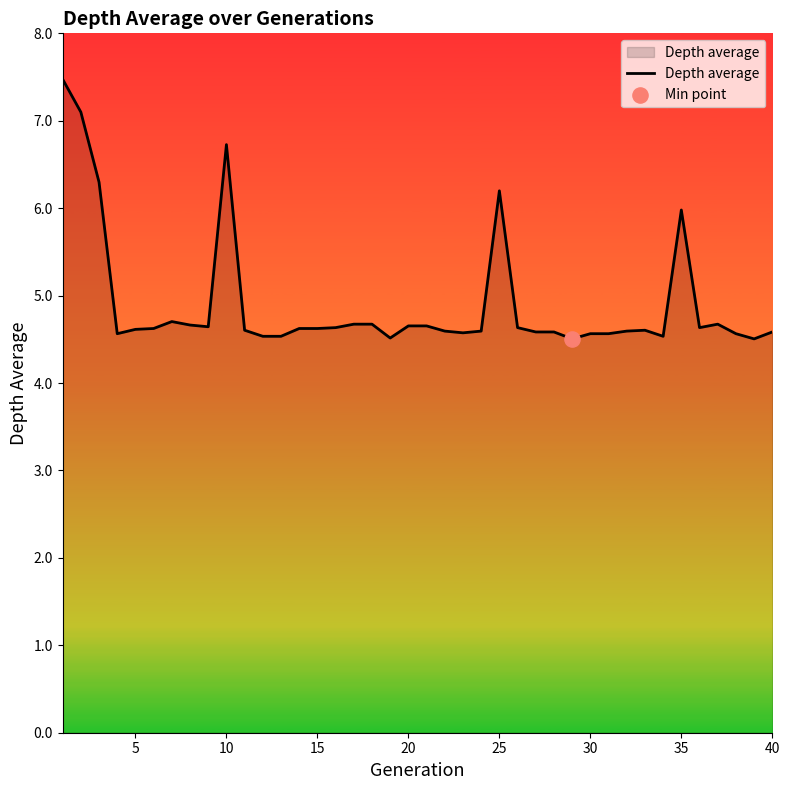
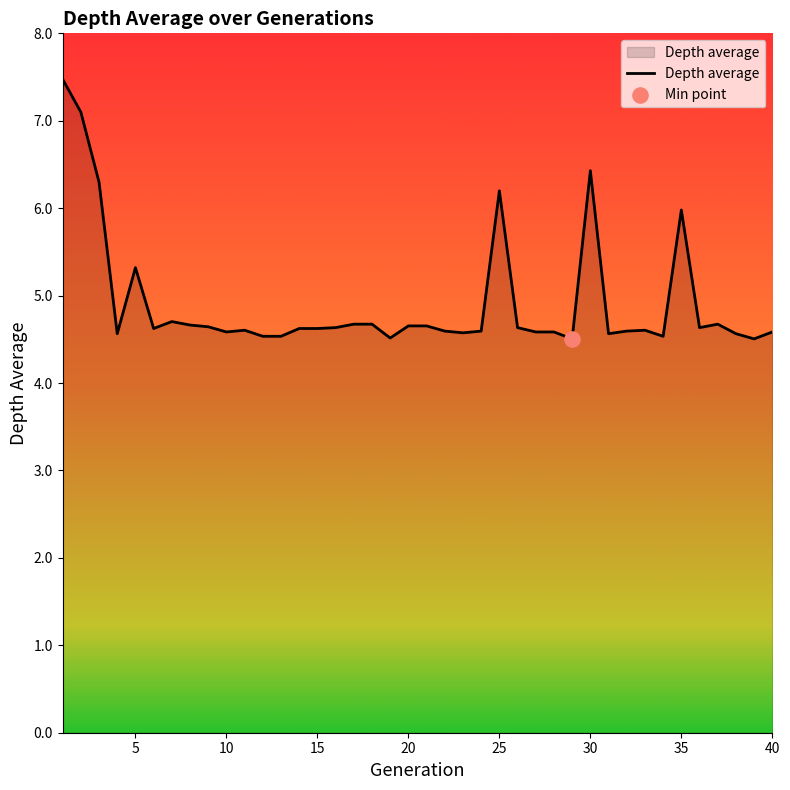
Depth average, 5: 4.6 -> 5.3
Depth average, 10: 6.7 -> 4.6
Depth average, 30: 4.6 -> 6.4
